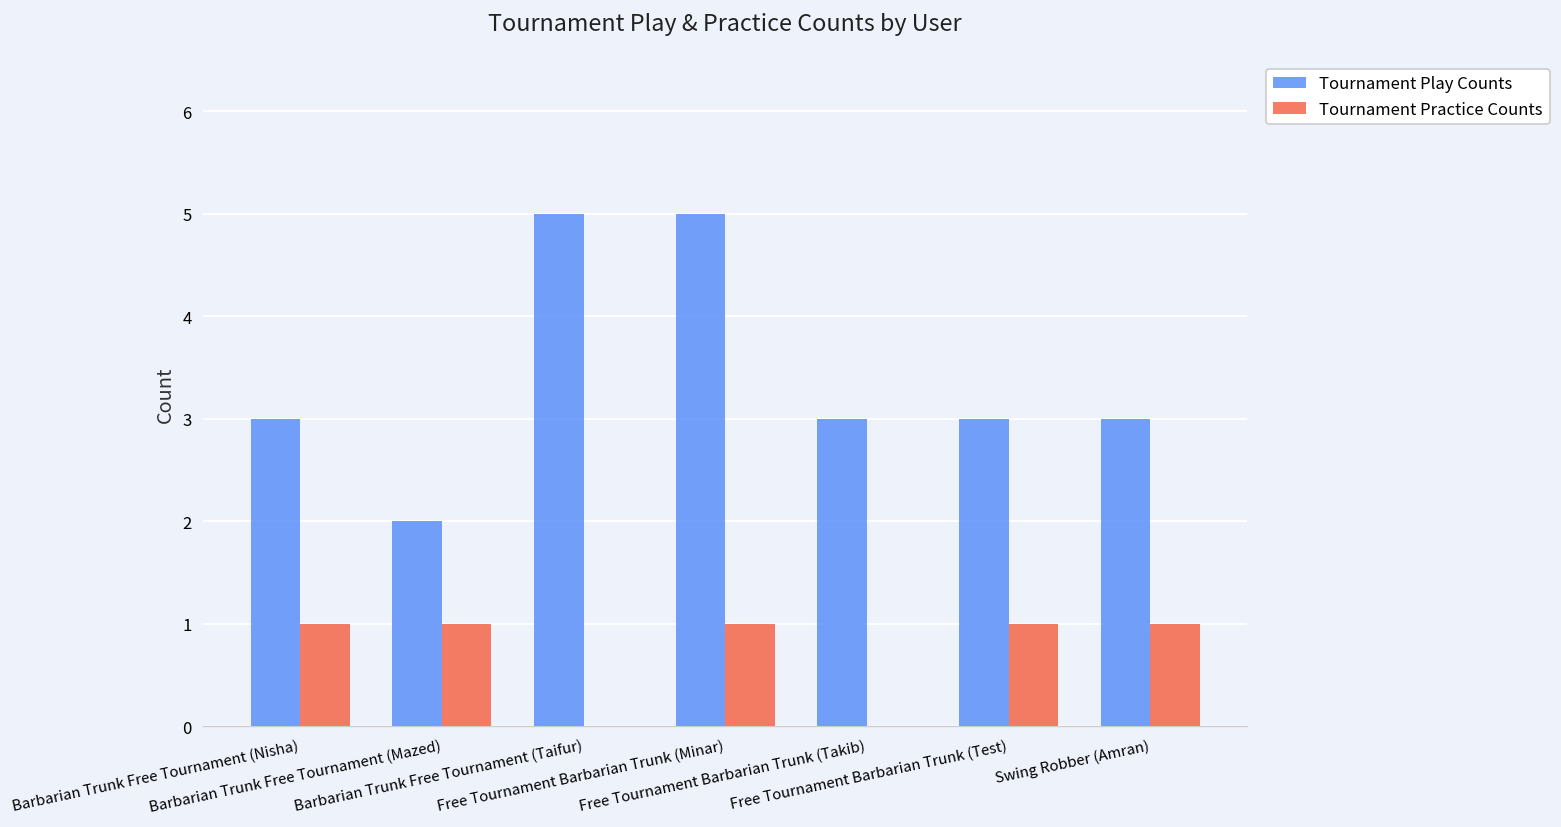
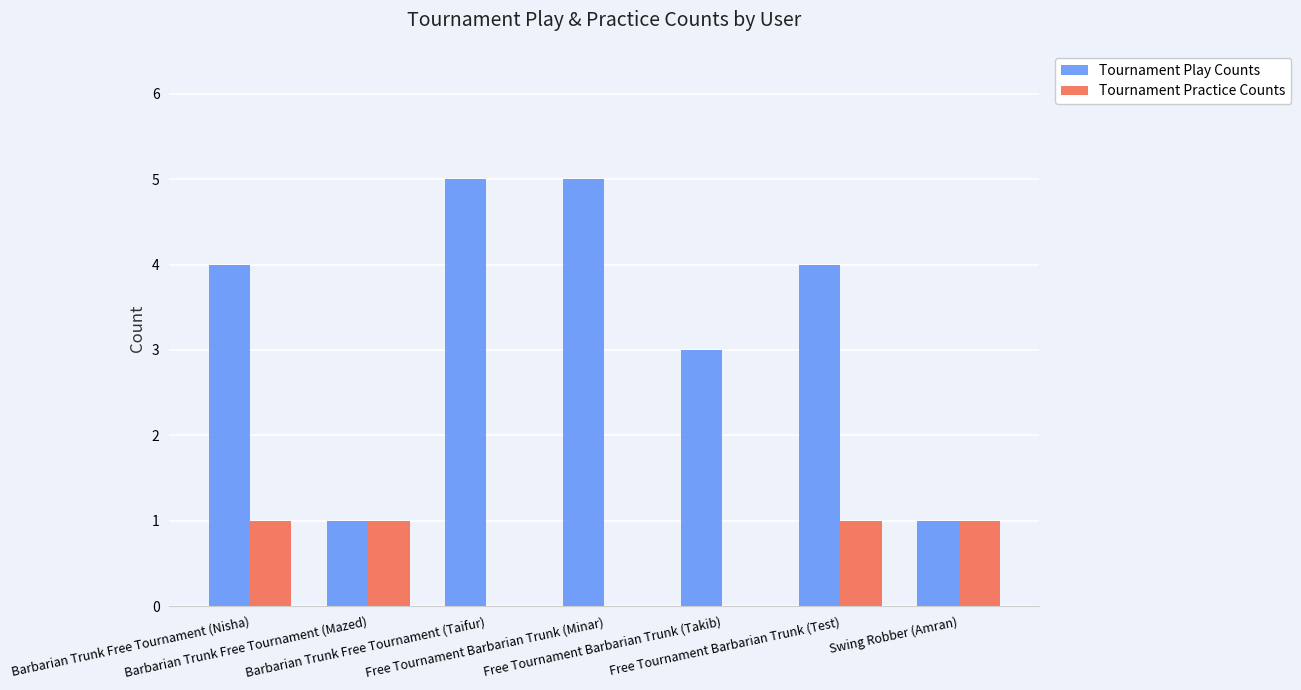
Tournament Play Counts, Barbarian Trunk Free Tournament (Nisha): 3 -> 4
Tournament Play Counts, Barbarian Trunk Free Tournament (Mazed): 2 -> 1
Tournament Practice Counts, Free Tournament Barbarian Trunk (Minar): 1 -> 0
Tournament Play Counts, Free Tournament Barbarian Trunk (Test): 3 -> 4
Tournament Play Counts, Swing Robber (Amran): 3 -> 1
